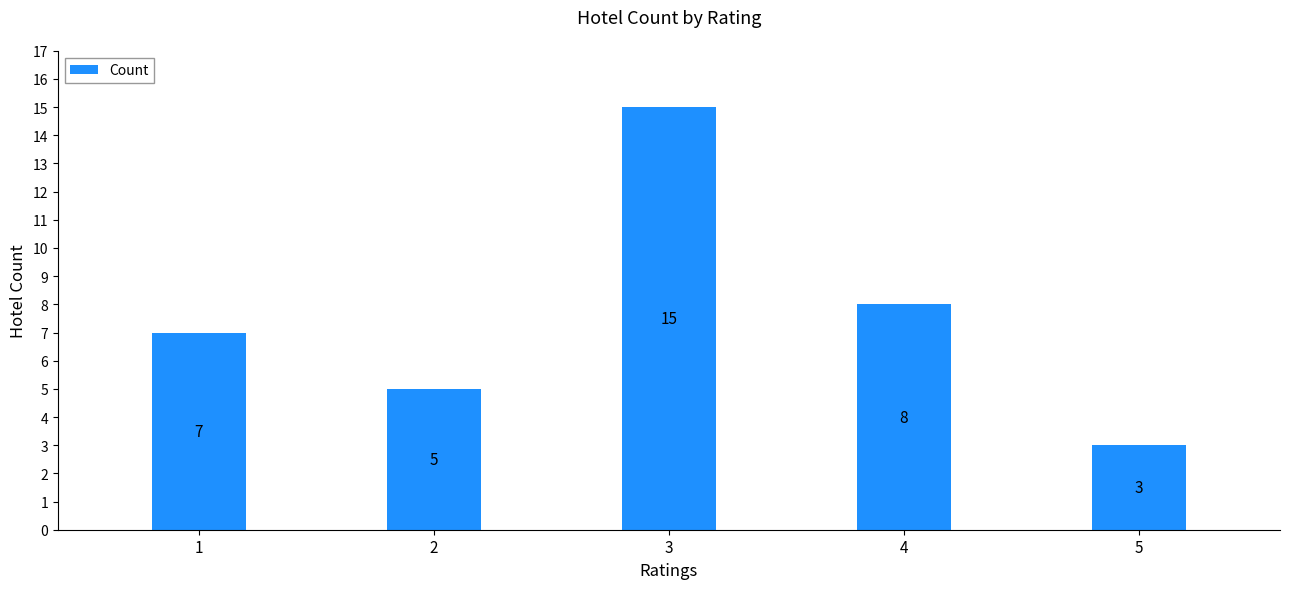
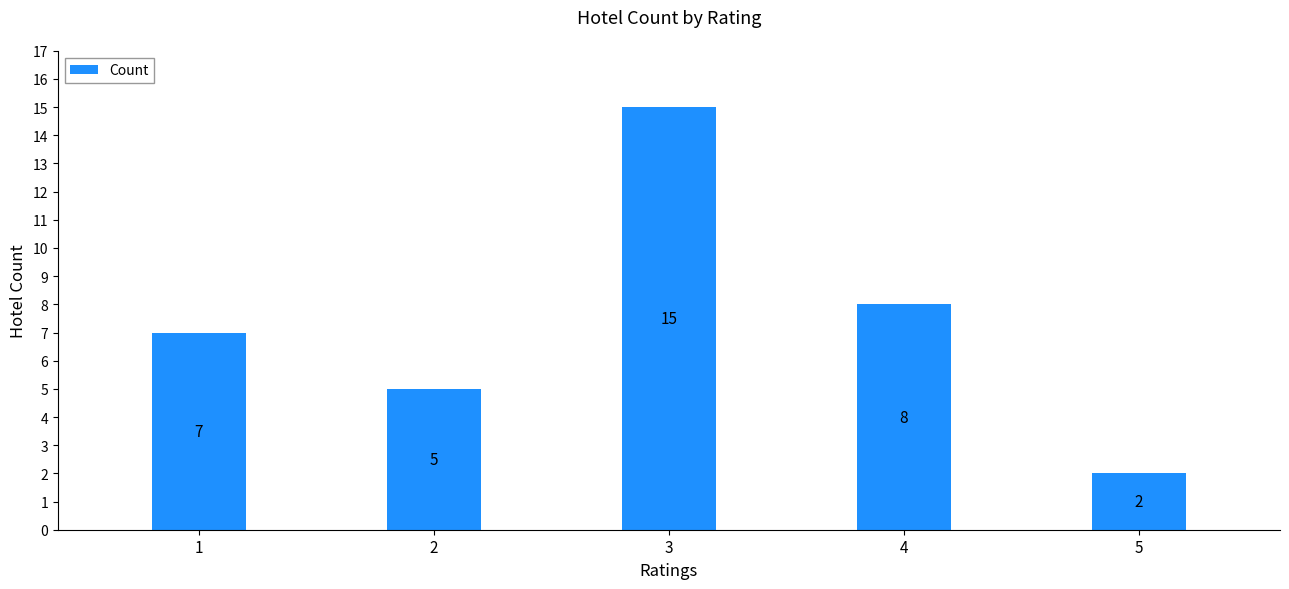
5: 3 -> 2
